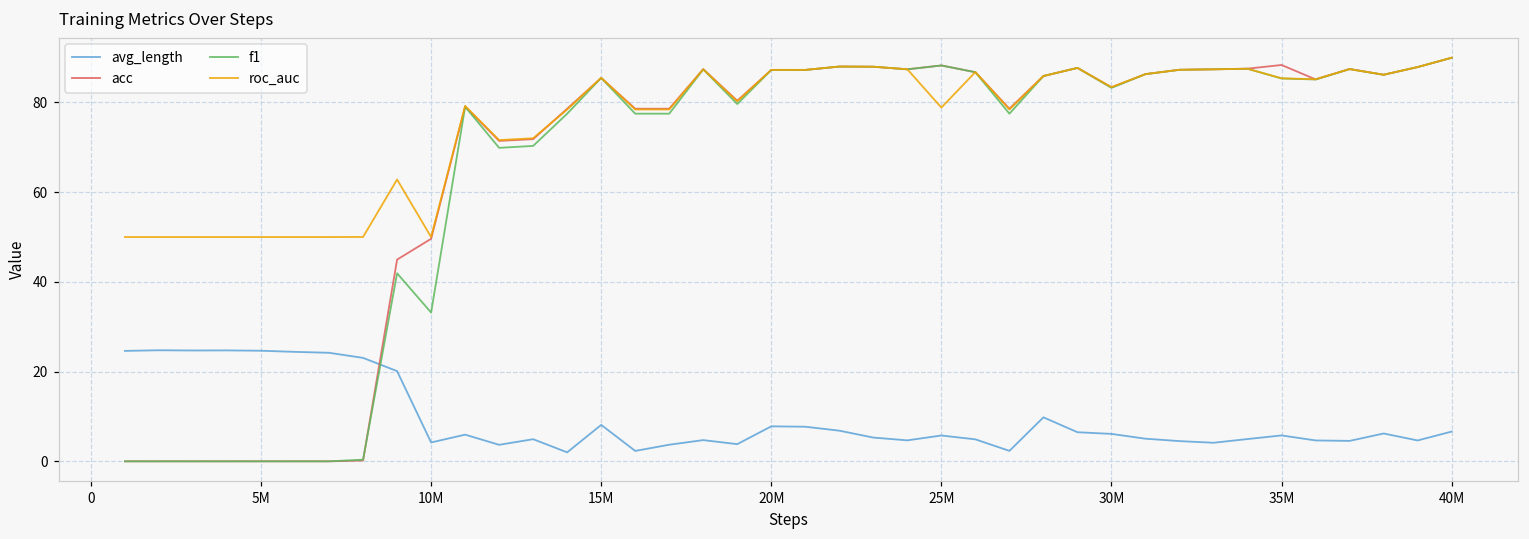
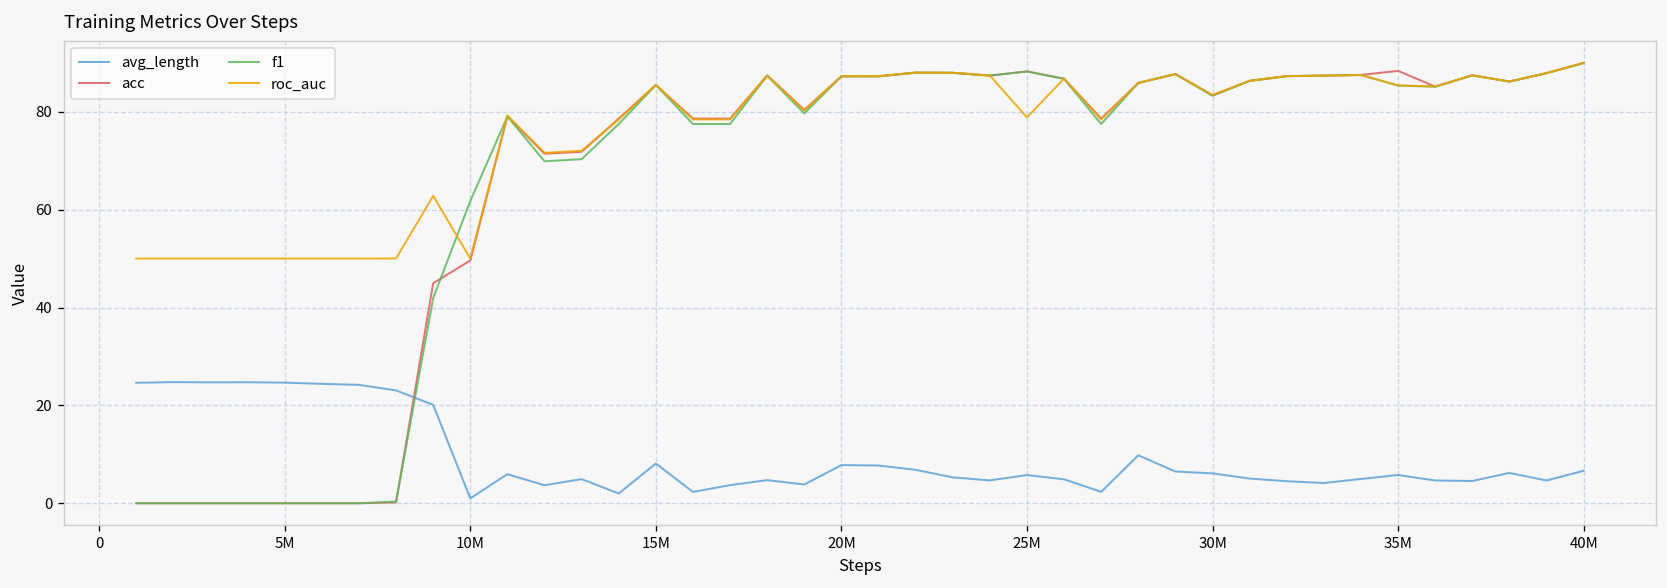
avg_length, 10M: 4 -> 1
f1, 10M: 33 -> 62
